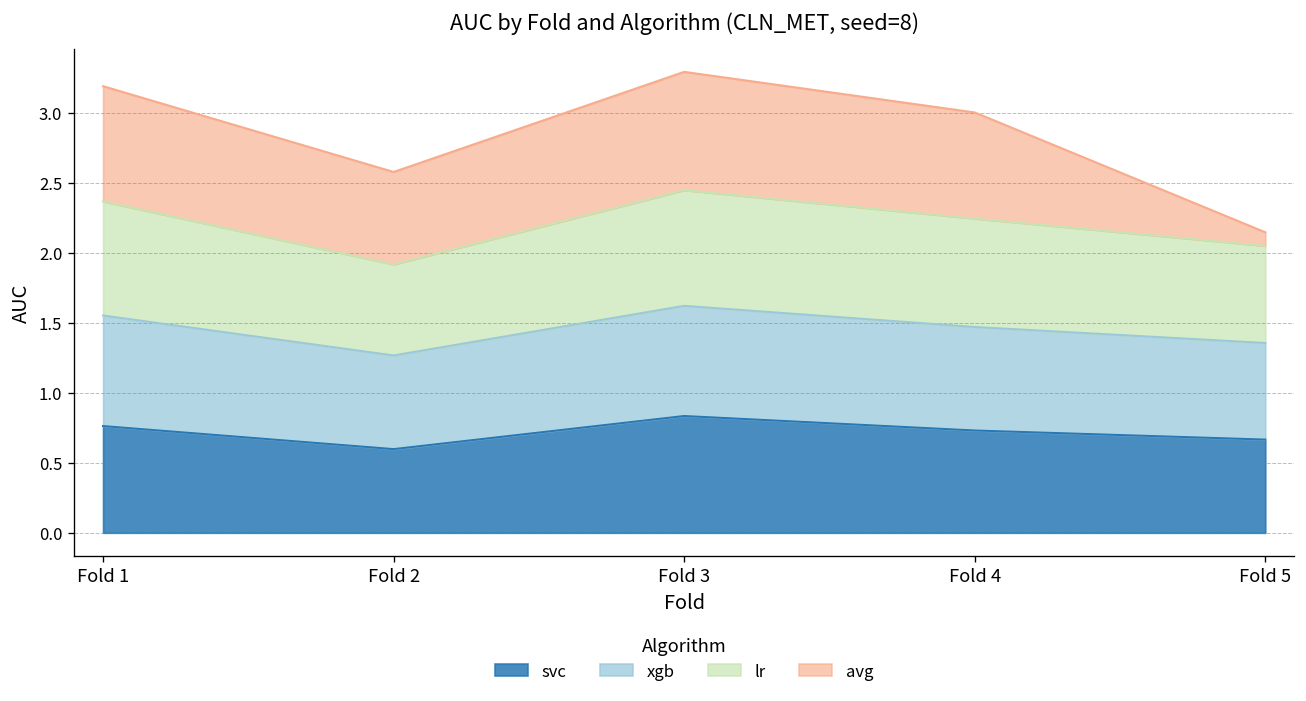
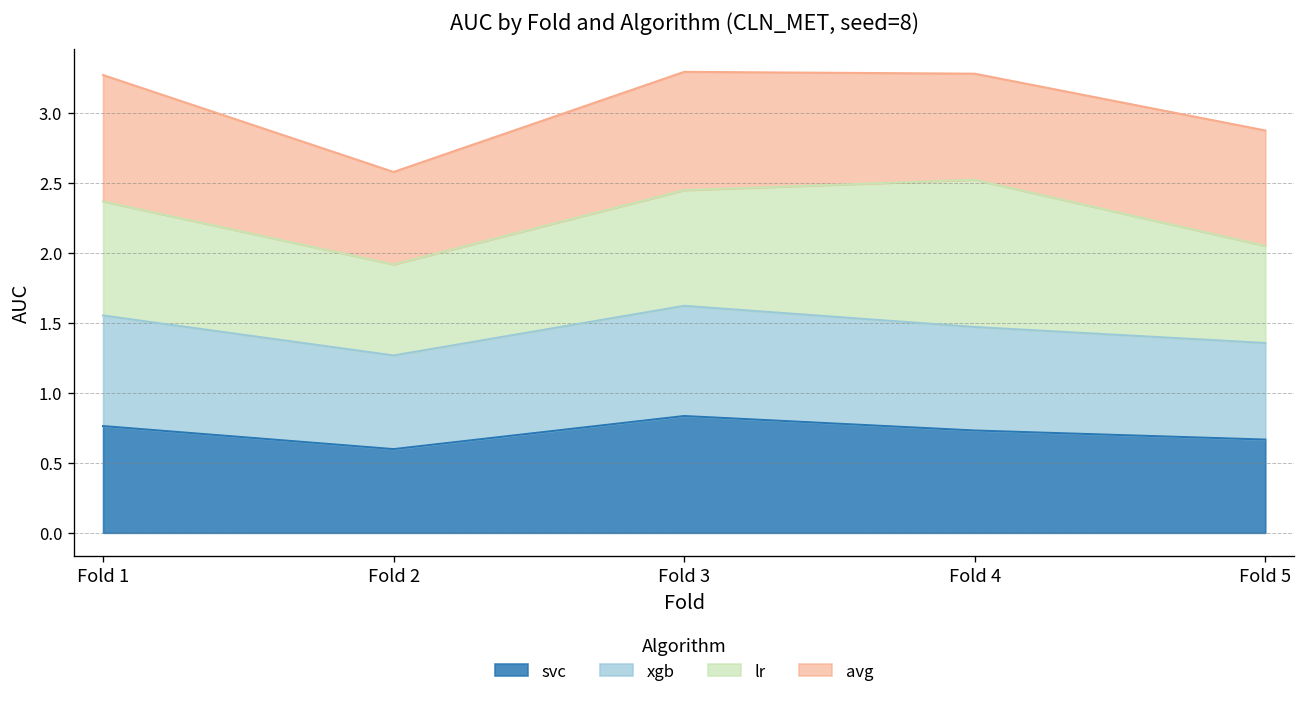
avg, Fold 1: 0.82 -> 0.90
lr, Fold 4: 0.77 -> 1.05
avg, Fold 5: 0.10 -> 0.82
